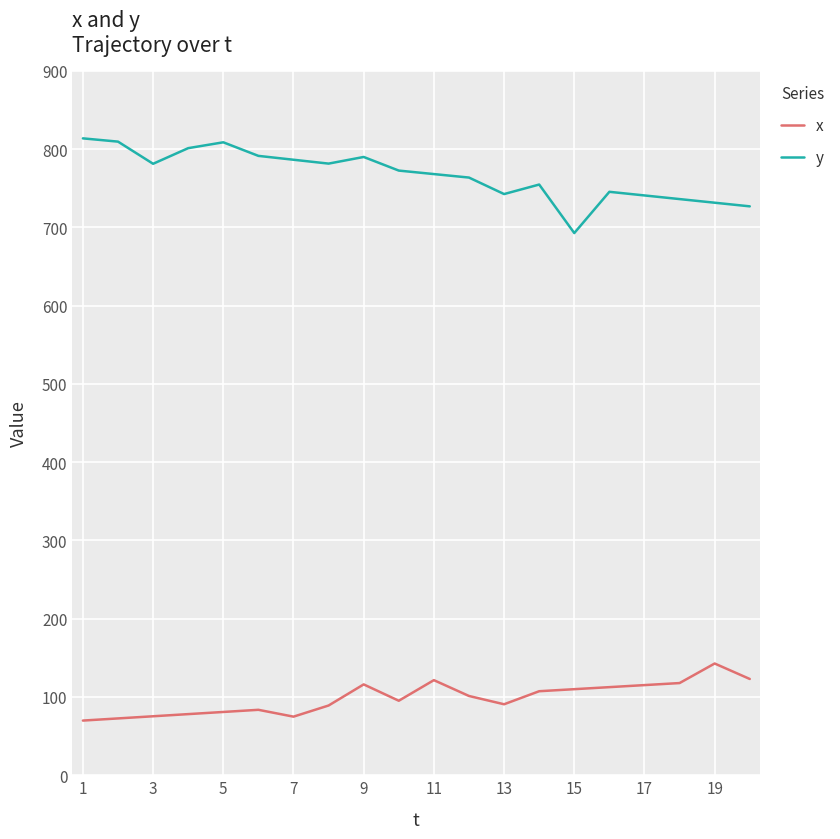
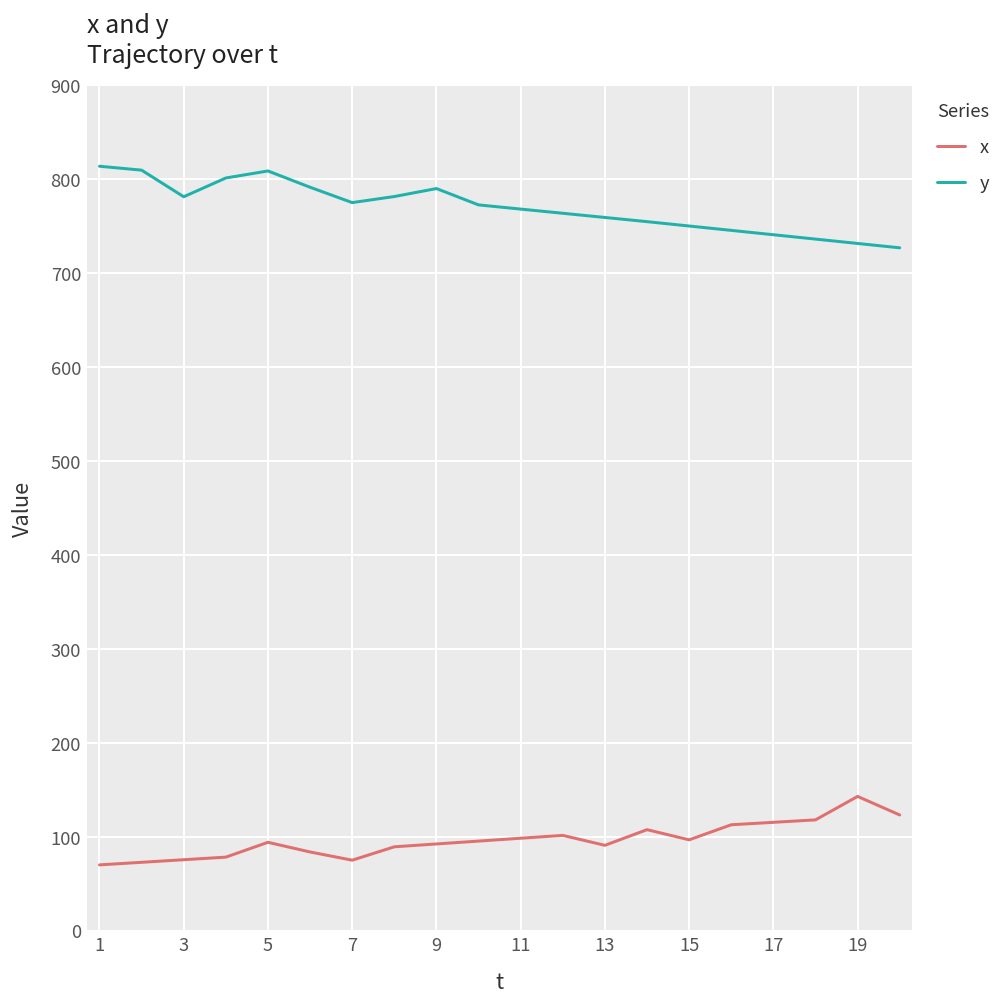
x, 5: 80 -> 90
y, 7: 790 -> 780
x, 9: 120 -> 90
x, 11: 120 -> 100
y, 13: 740 -> 760
x, 15: 110 -> 100
y, 15: 690 -> 750
